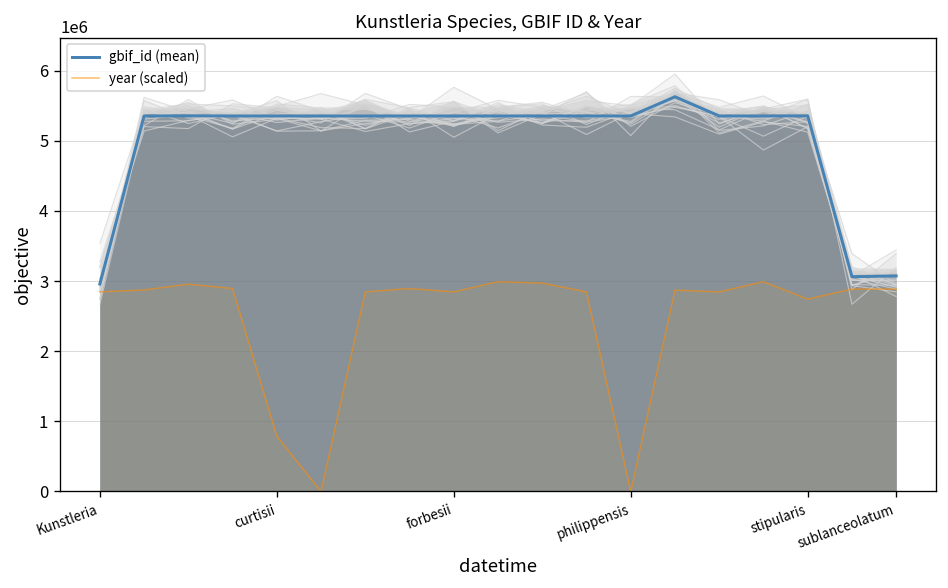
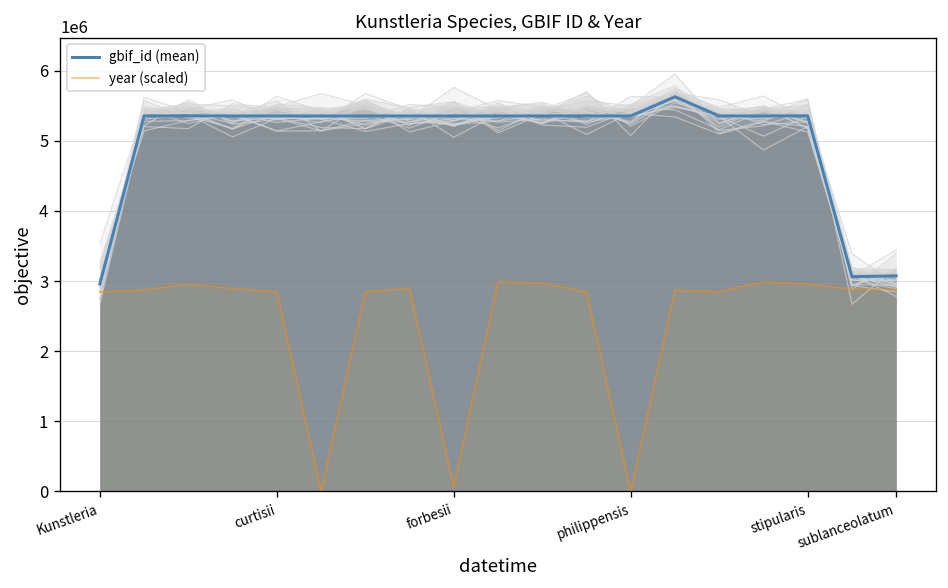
year (scaled), curtisii: 800000 -> 2800000
year (scaled), forbesii: 2800000 -> 100000
year (scaled), stipularis: 2700000 -> 3000000
